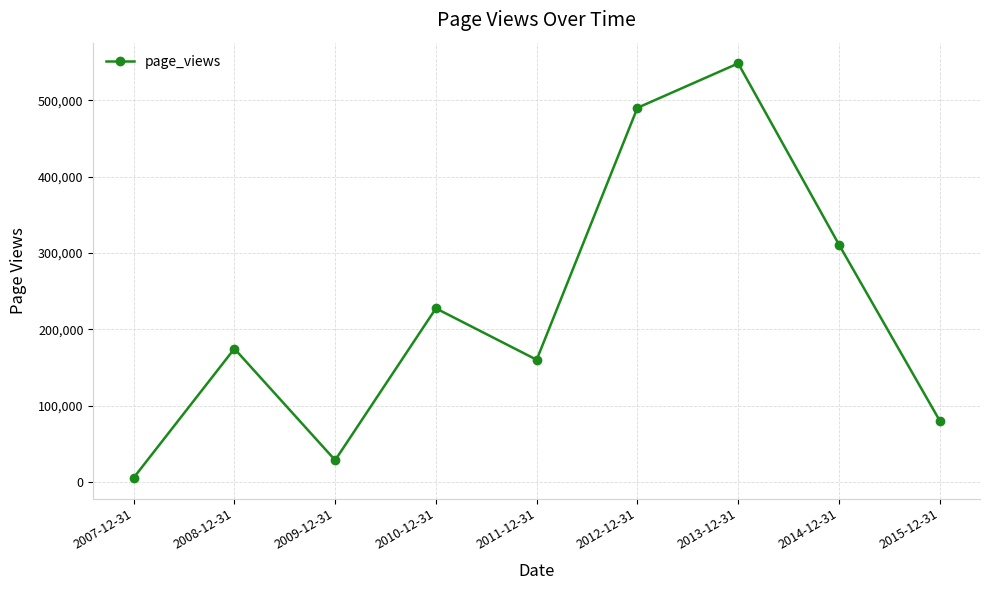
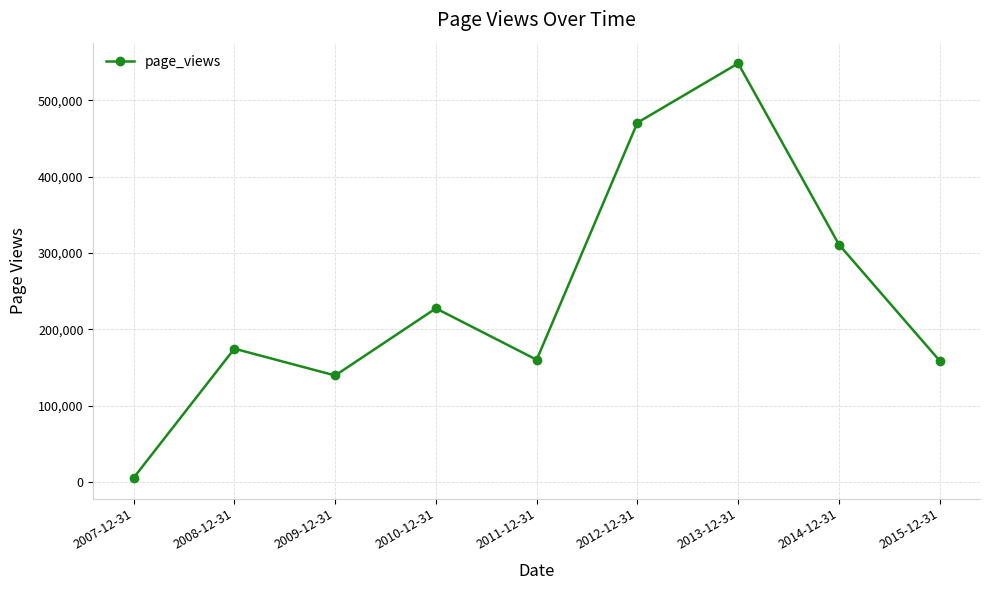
2009-12-31: 30,000 -> 140,000
2012-12-31: 490,000 -> 470,000
2015-12-31: 80,000 -> 160,000
